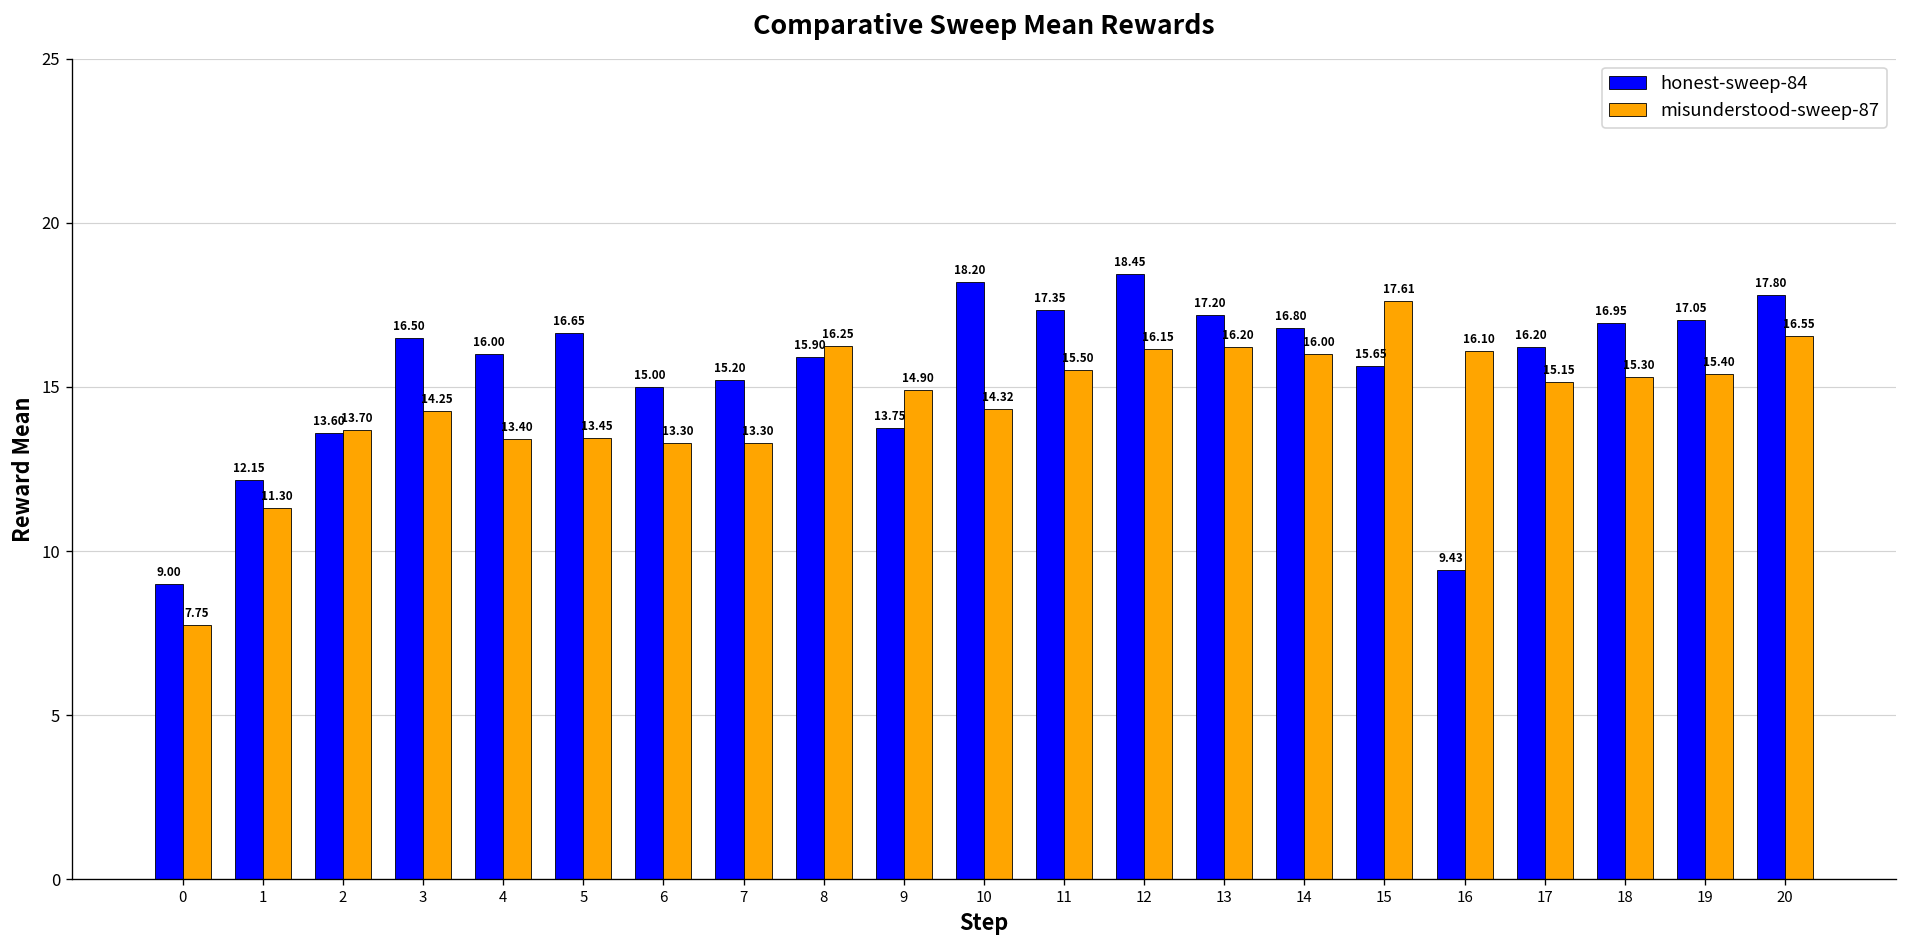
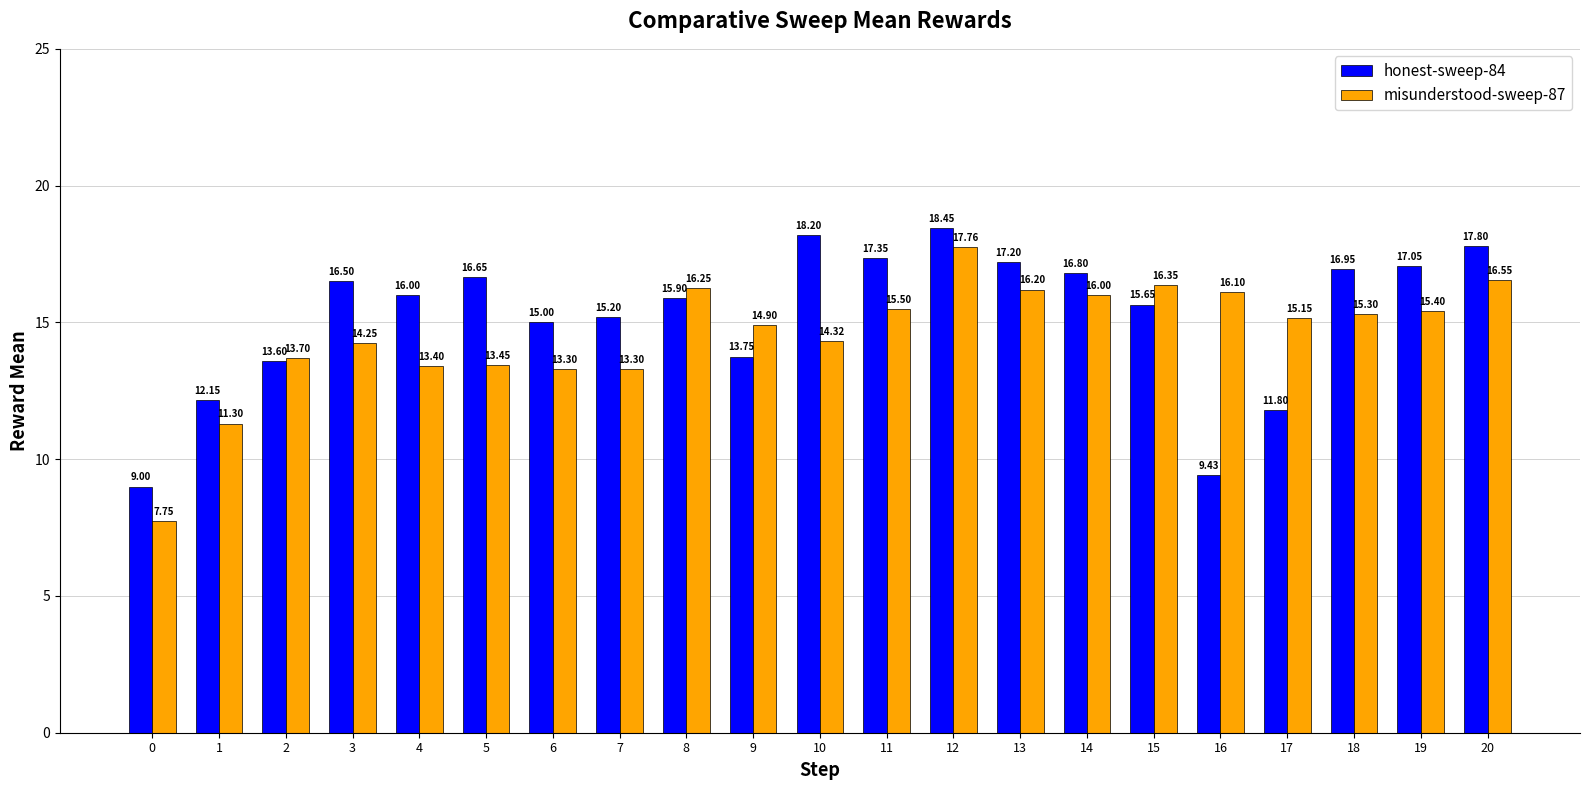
misunderstood-sweep-87, 12: 16.15 -> 17.76
misunderstood-sweep-87, 15: 17.61 -> 16.35
honest-sweep-84, 17: 16.20 -> 11.80
